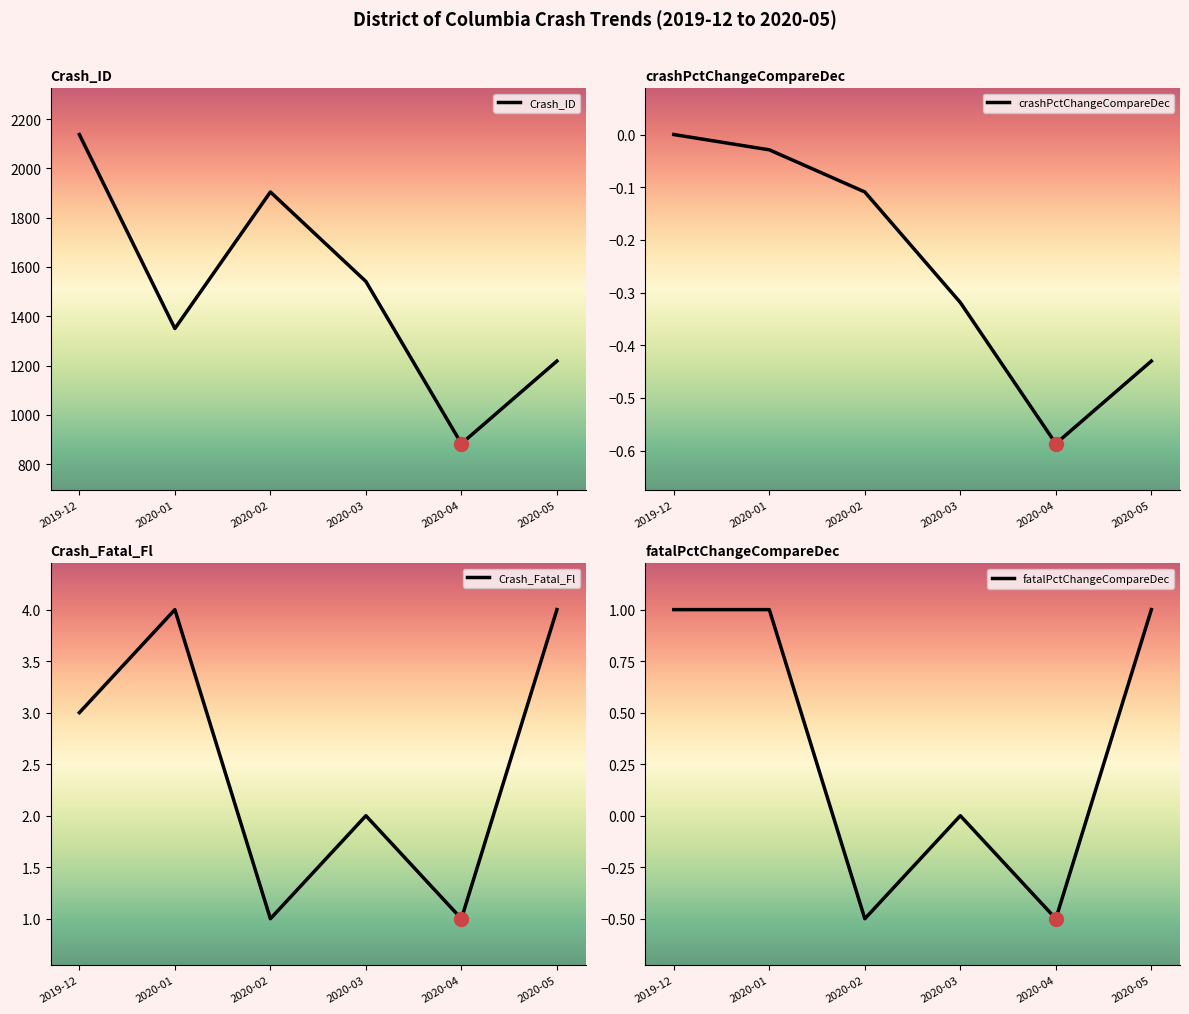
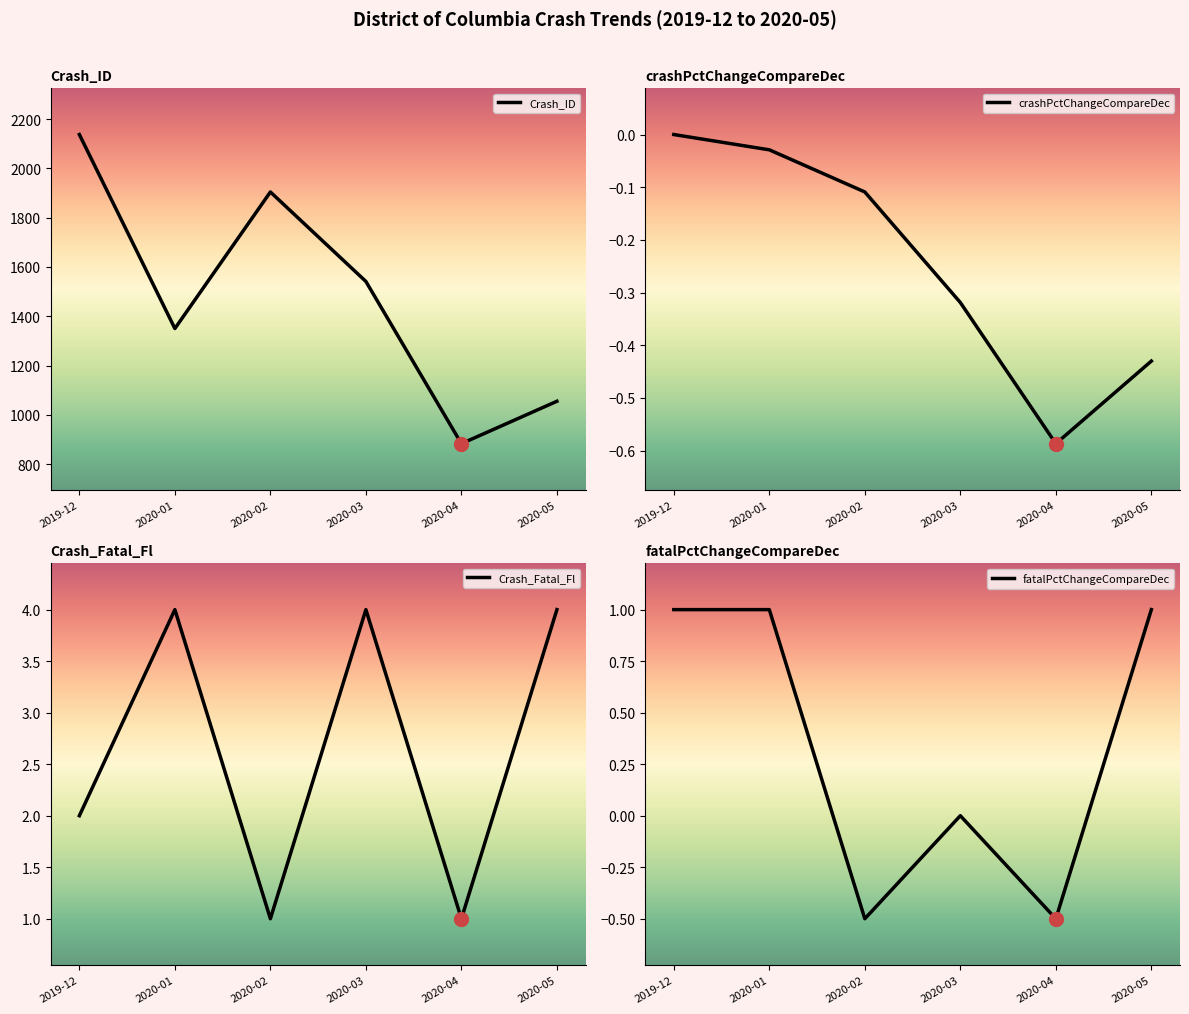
Crash_ID, Crash_ID, 2020-05: 1220 -> 1060
Crash_Fatal_Fl, Crash_Fatal_Fl, 2019-12: 3 -> 2
Crash_Fatal_Fl, Crash_Fatal_Fl, 2020-03: 2 -> 4
